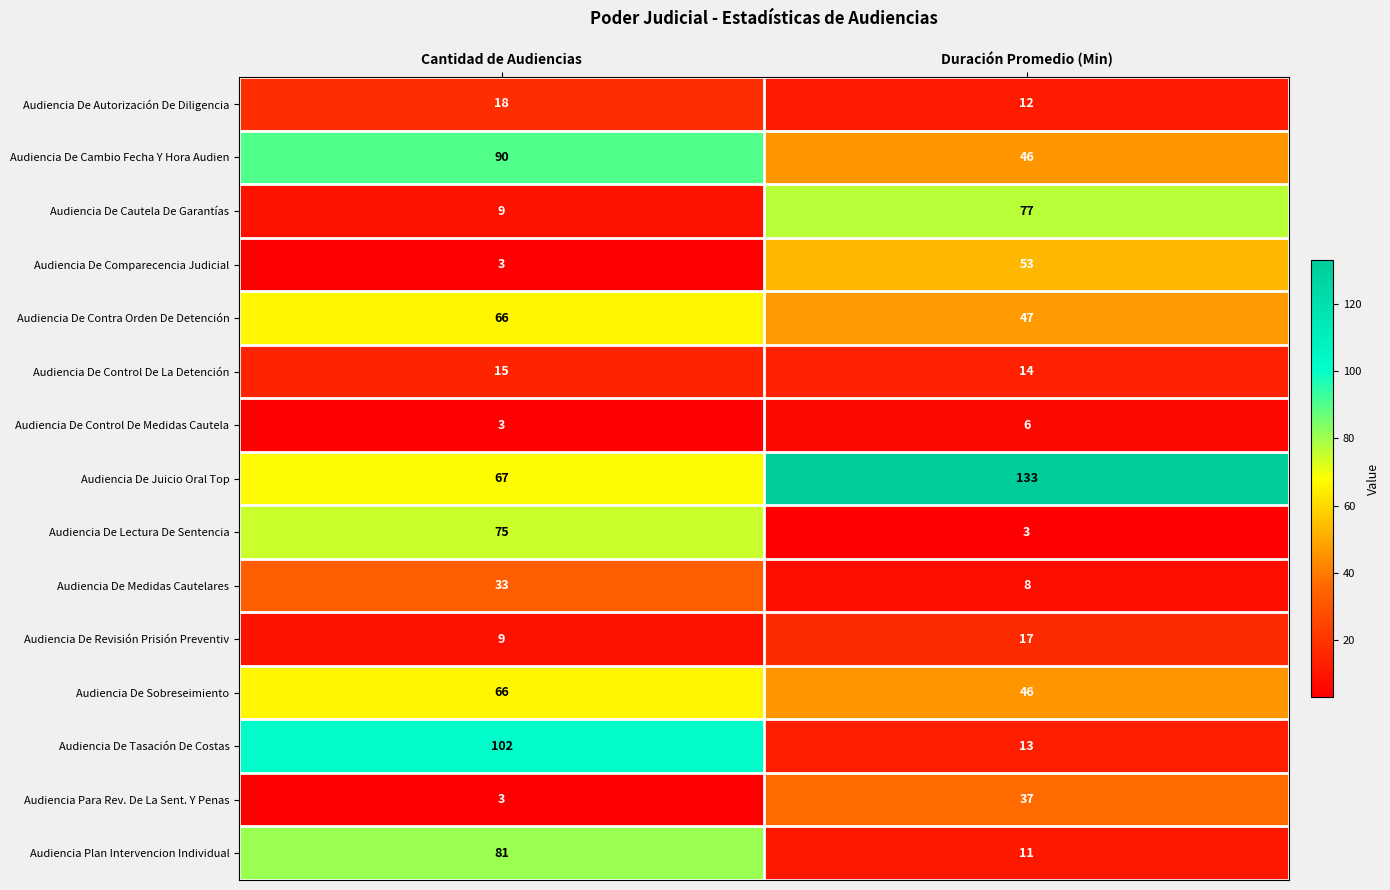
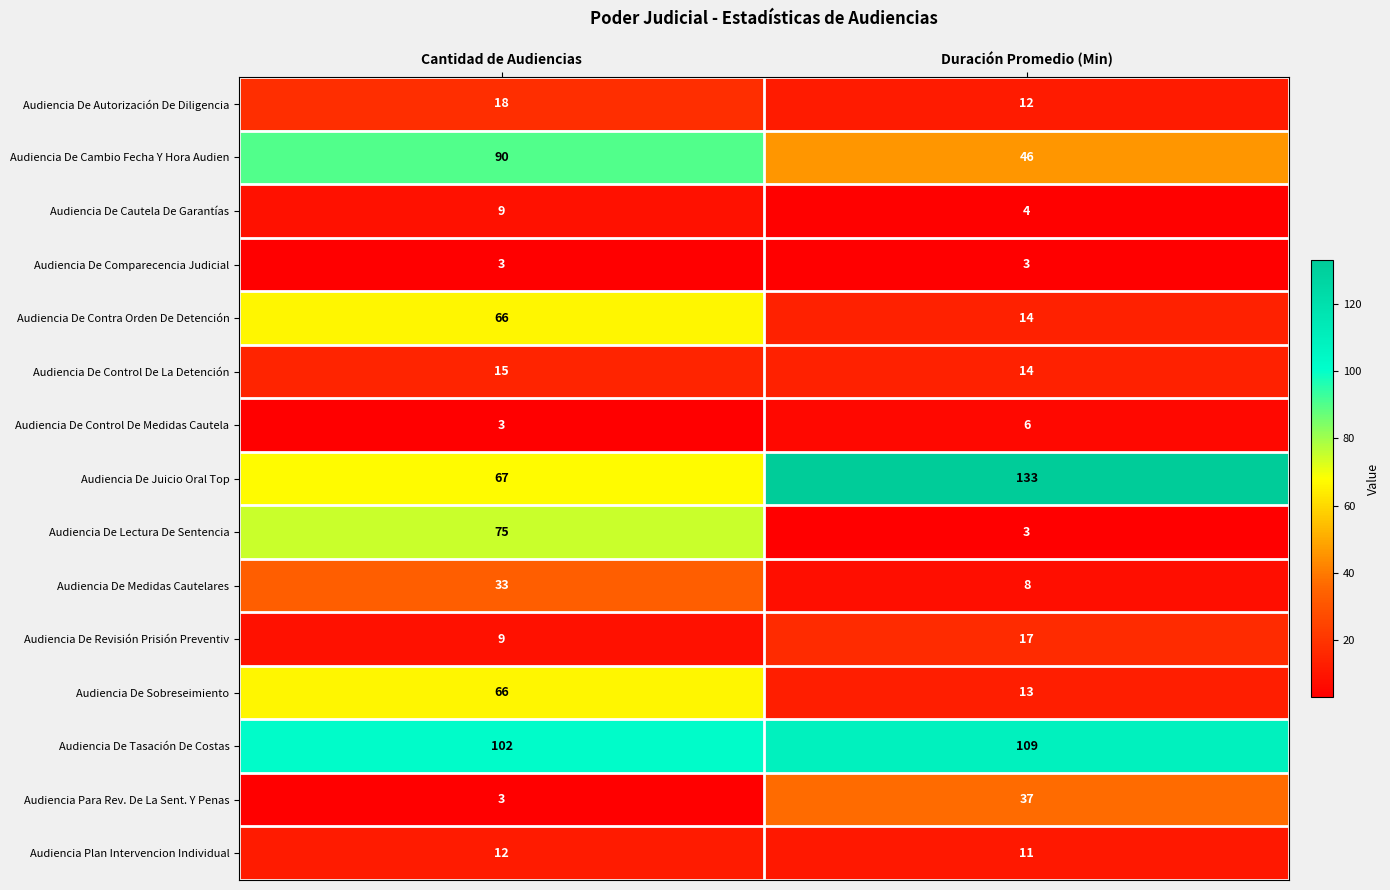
Audiencia De Cautela De Garantías, Duración Promedio (Min): 77 -> 4
Audiencia De Comparecencia Judicial, Duración Promedio (Min): 53 -> 3
Audiencia De Contra Orden De Detención, Duración Promedio (Min): 47 -> 14
Audiencia De Sobreseimiento, Duración Promedio (Min): 46 -> 13
Audiencia De Tasación De Costas, Duración Promedio (Min): 13 -> 109
Audiencia Plan Intervencion Individual, Cantidad de Audiencias: 81 -> 12
